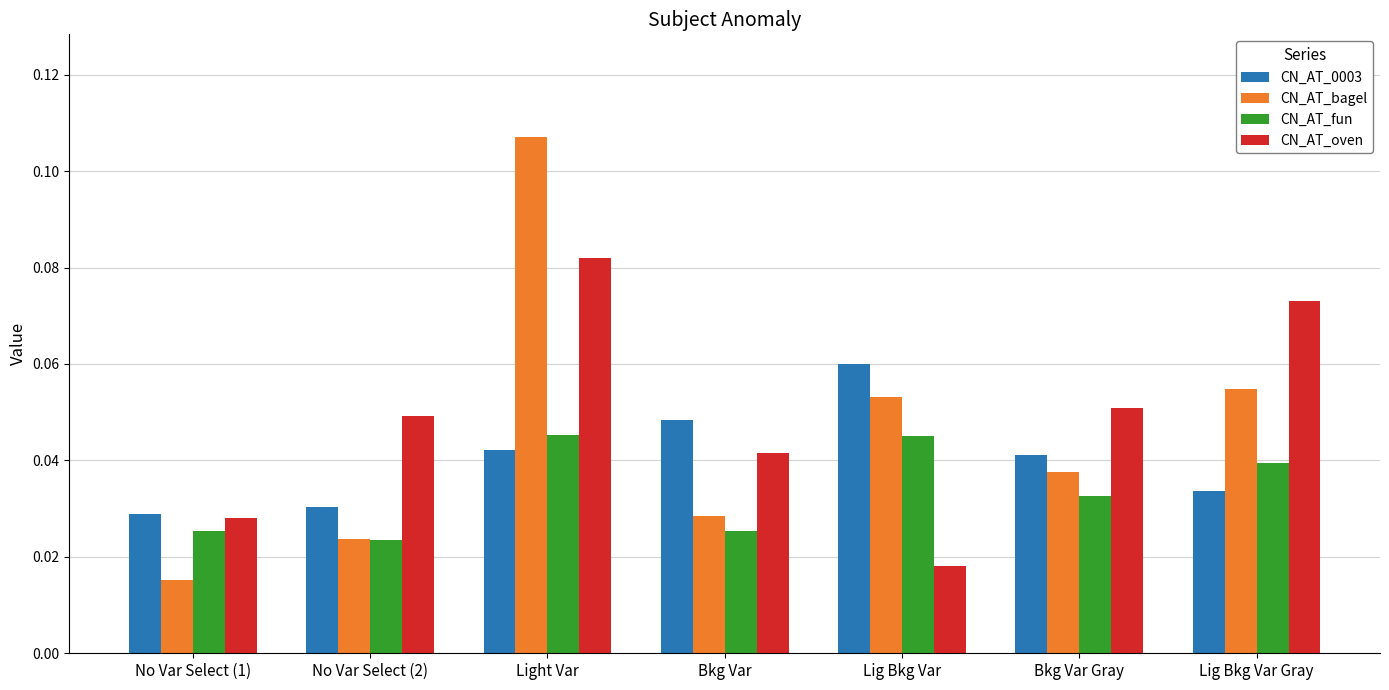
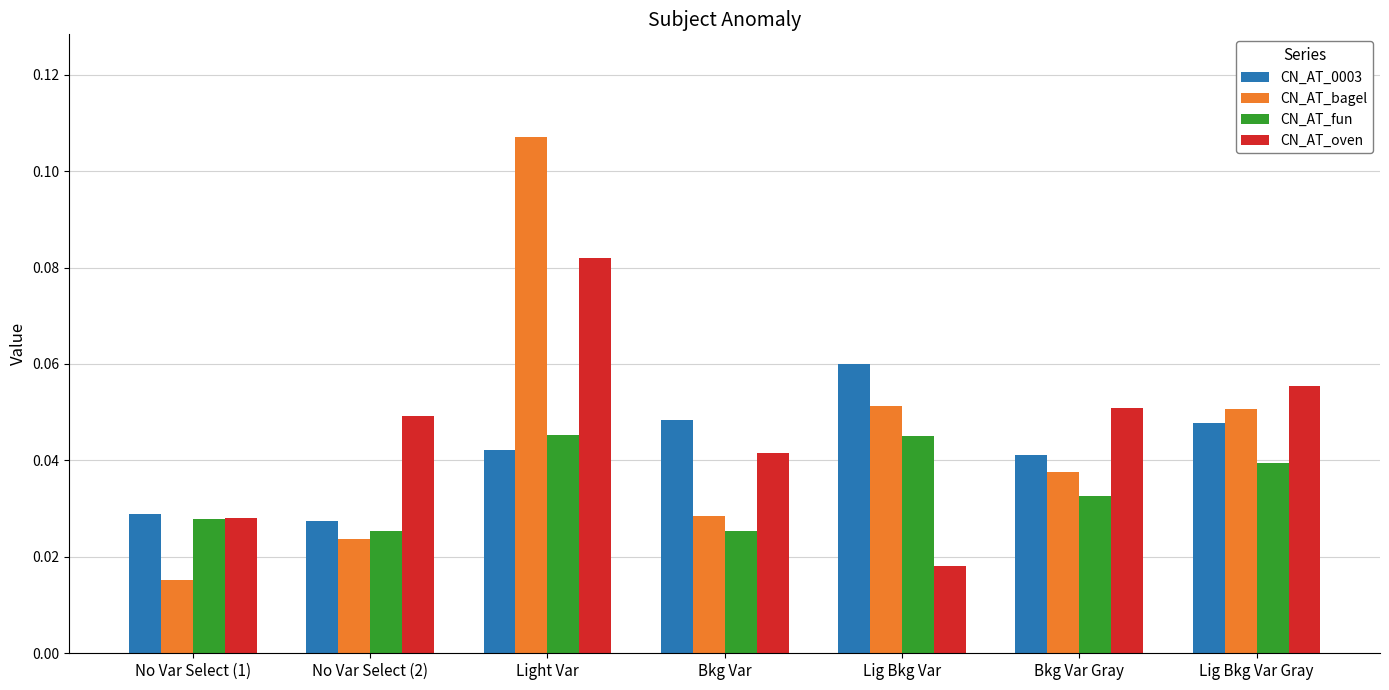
CN_AT_fun, No Var Select (1): 0.025 -> 0.028
CN_AT_0003, No Var Select (2): 0.030 -> 0.027
CN_AT_fun, No Var Select (2): 0.023 -> 0.025
CN_AT_bagel, Lig Bkg Var: 0.053 -> 0.051
CN_AT_0003, Lig Bkg Var Gray: 0.034 -> 0.048
CN_AT_bagel, Lig Bkg Var Gray: 0.055 -> 0.051
CN_AT_oven, Lig Bkg Var Gray: 0.073 -> 0.055
